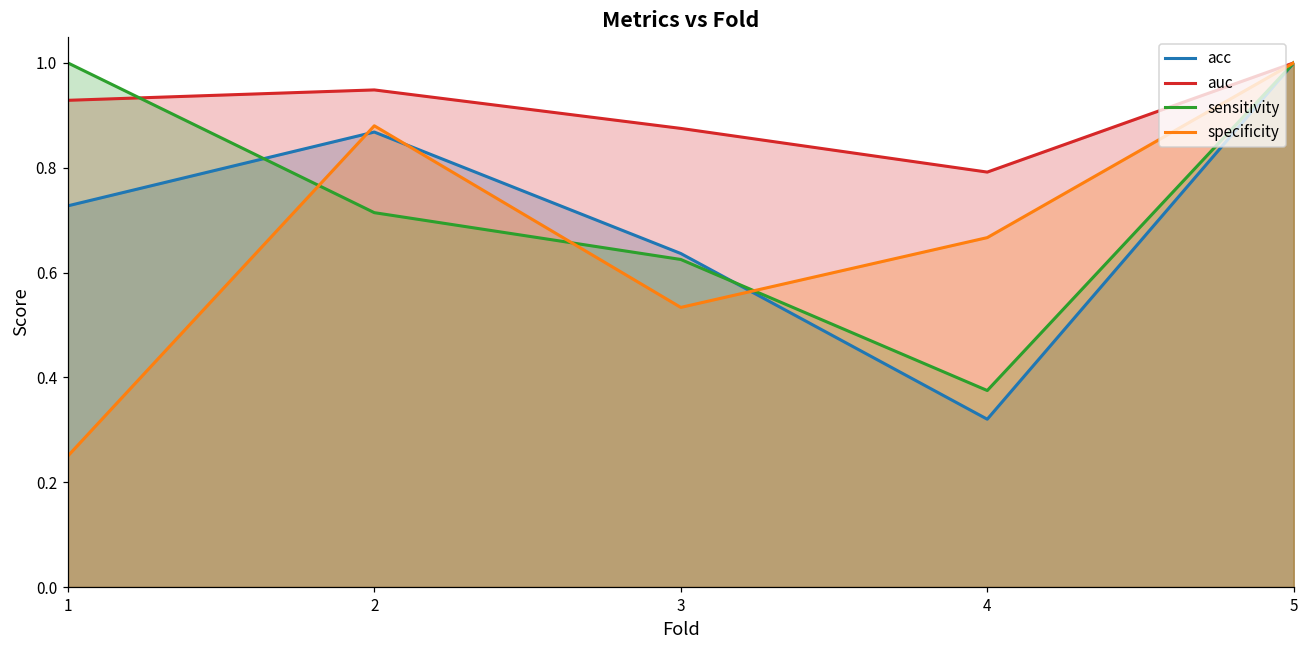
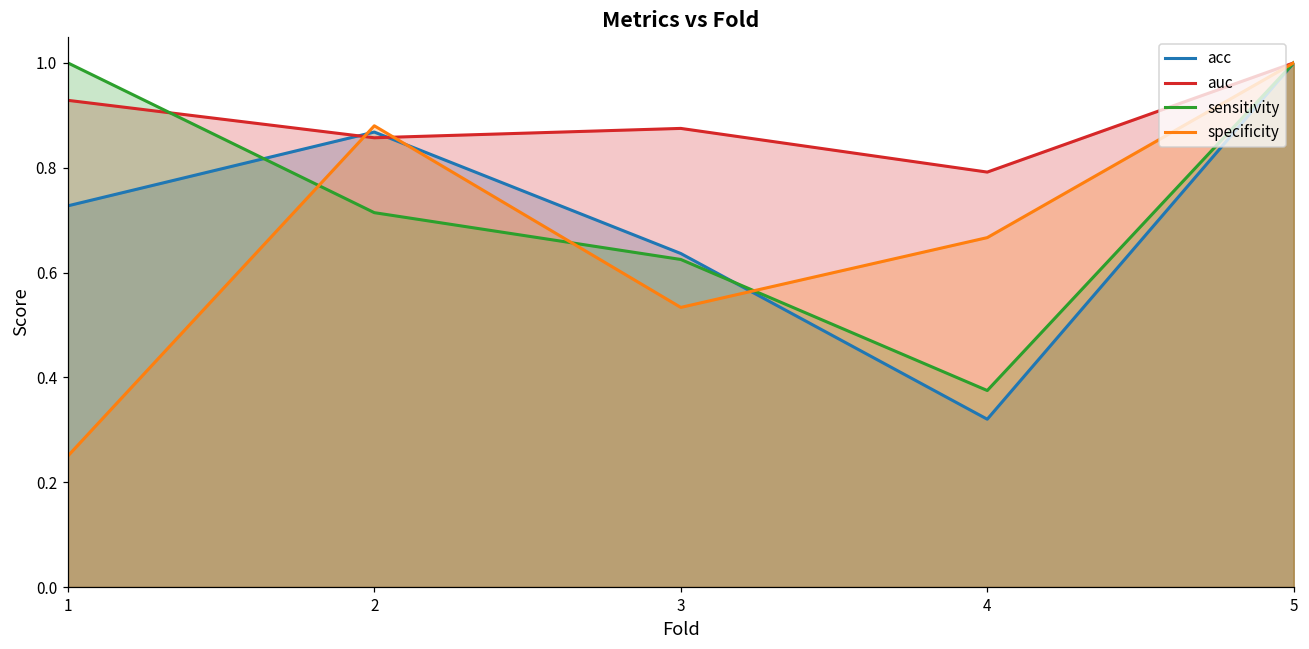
auc, 2: 0.95 -> 0.86
